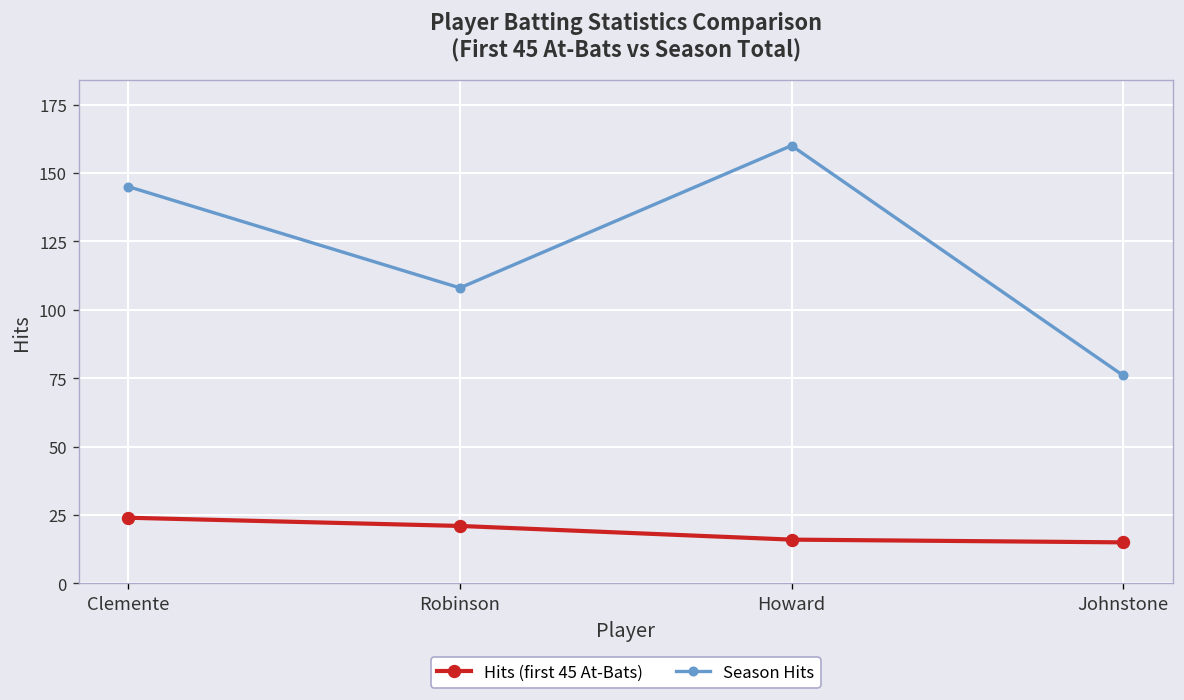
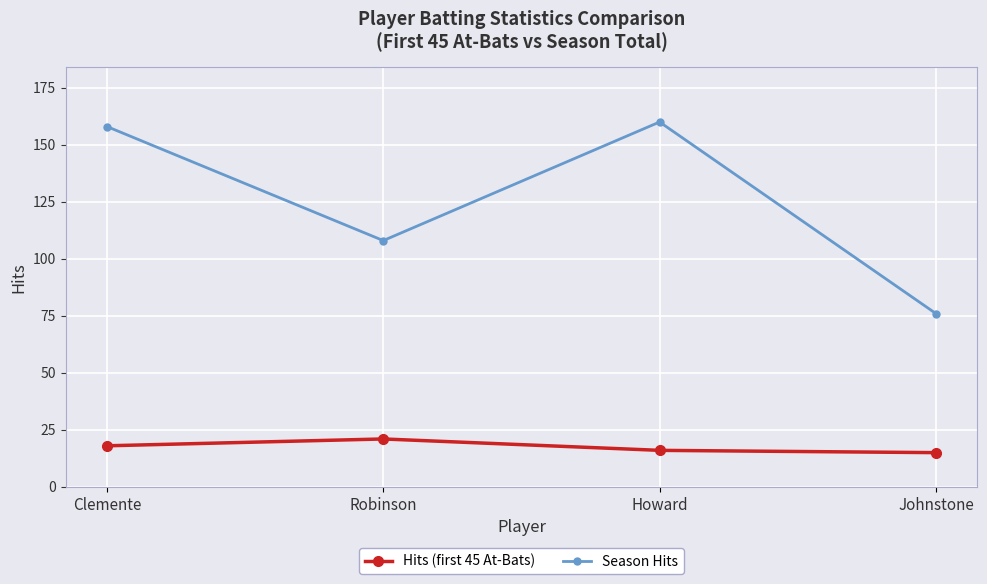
Hits (first 45 At-Bats), Clemente: 24 -> 18
Season Hits, Clemente: 145 -> 158
